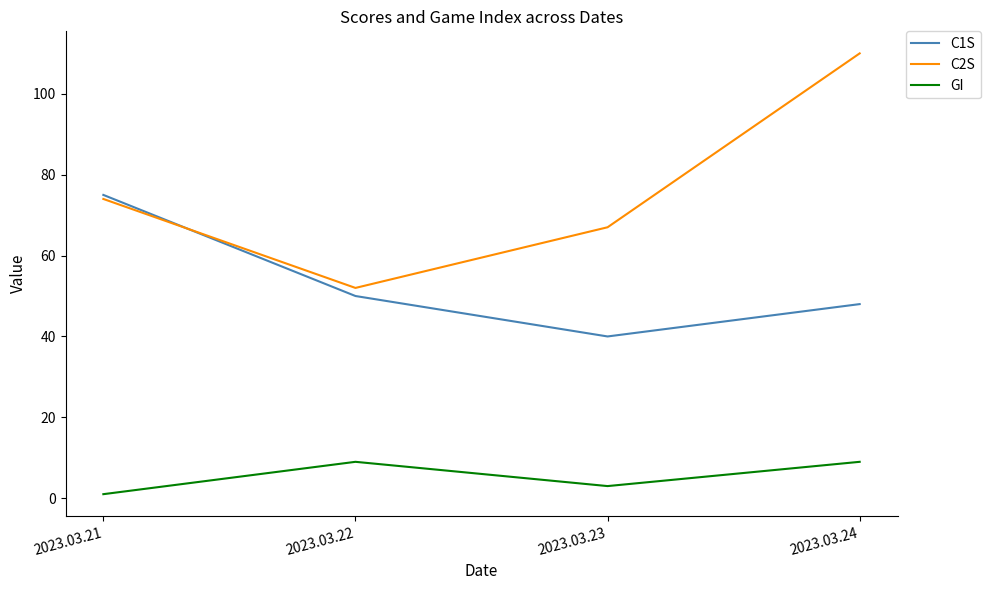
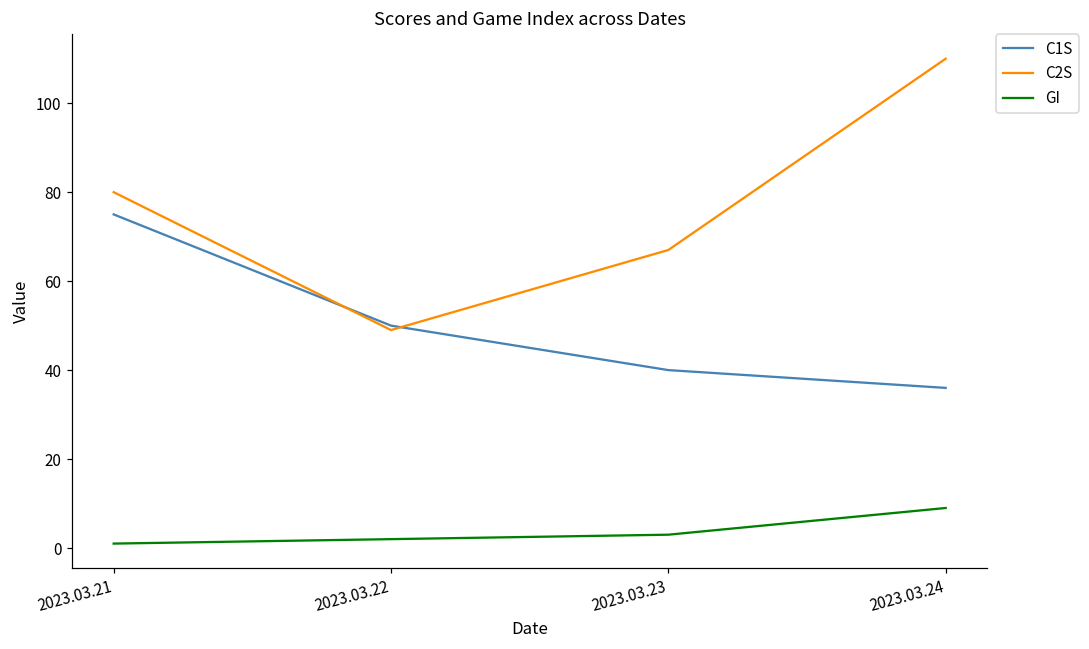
C2S, 2023.03.21: 74 -> 80
C2S, 2023.03.22: 52 -> 49
GI, 2023.03.22: 9 -> 2
C1S, 2023.03.24: 48 -> 36
